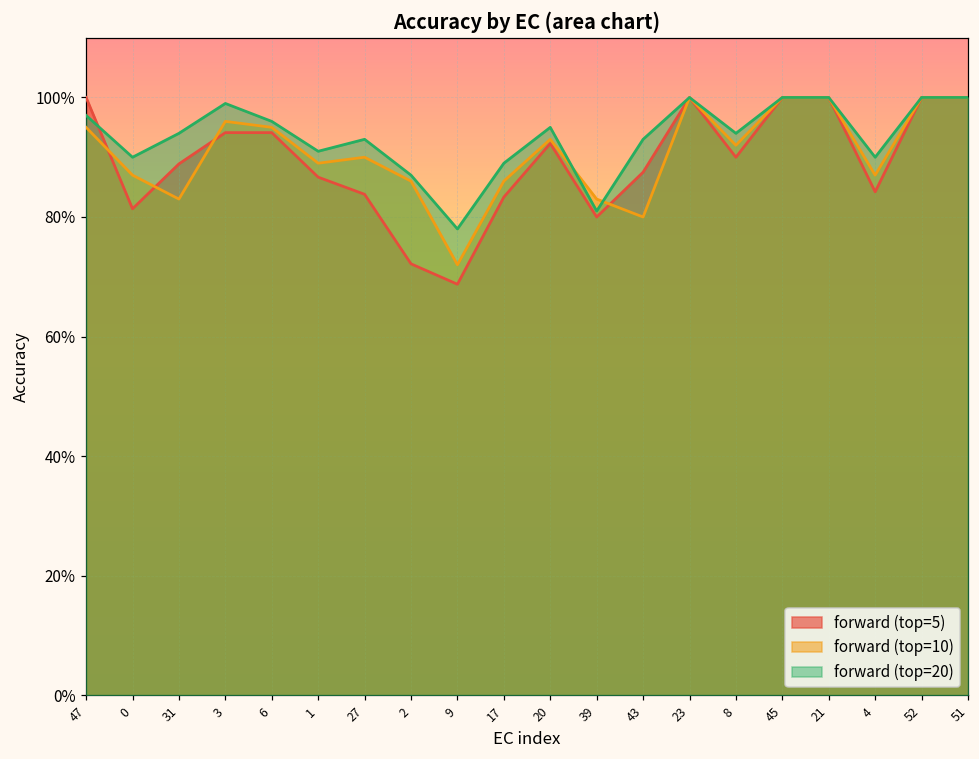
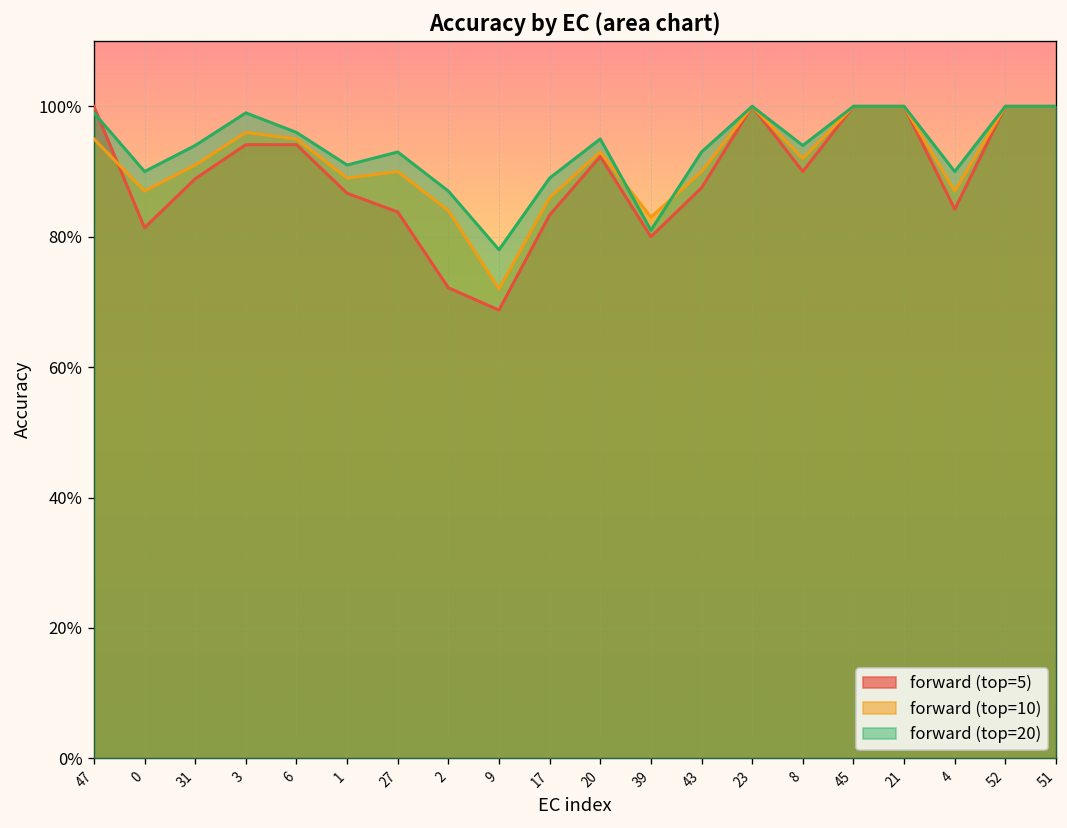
forward (top=20), 47: 97% -> 99%
forward (top=10), 31: 83% -> 91%
forward (top=10), 2: 86% -> 84%
forward (top=10), 43: 80% -> 90%
